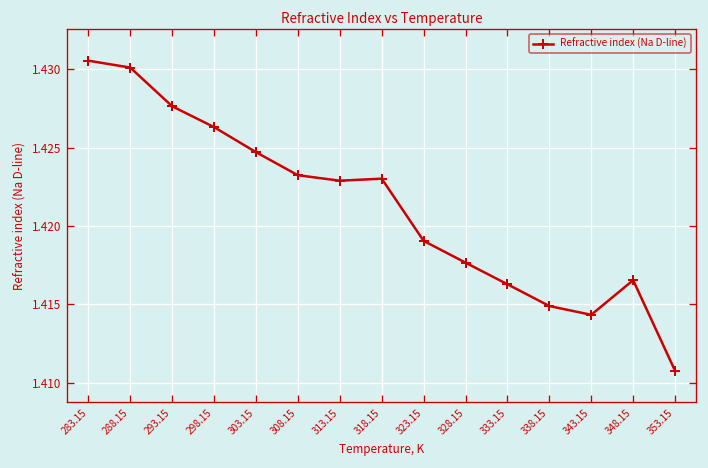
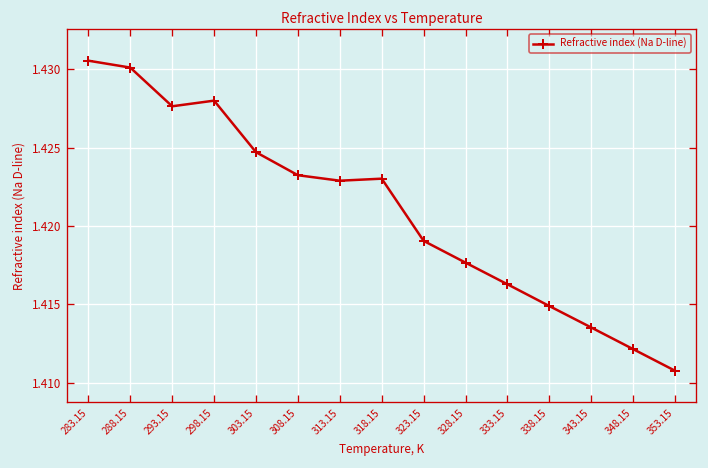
298.15: 1.4263 -> 1.4280
343.15: 1.4143 -> 1.4135
348.15: 1.4166 -> 1.4122
